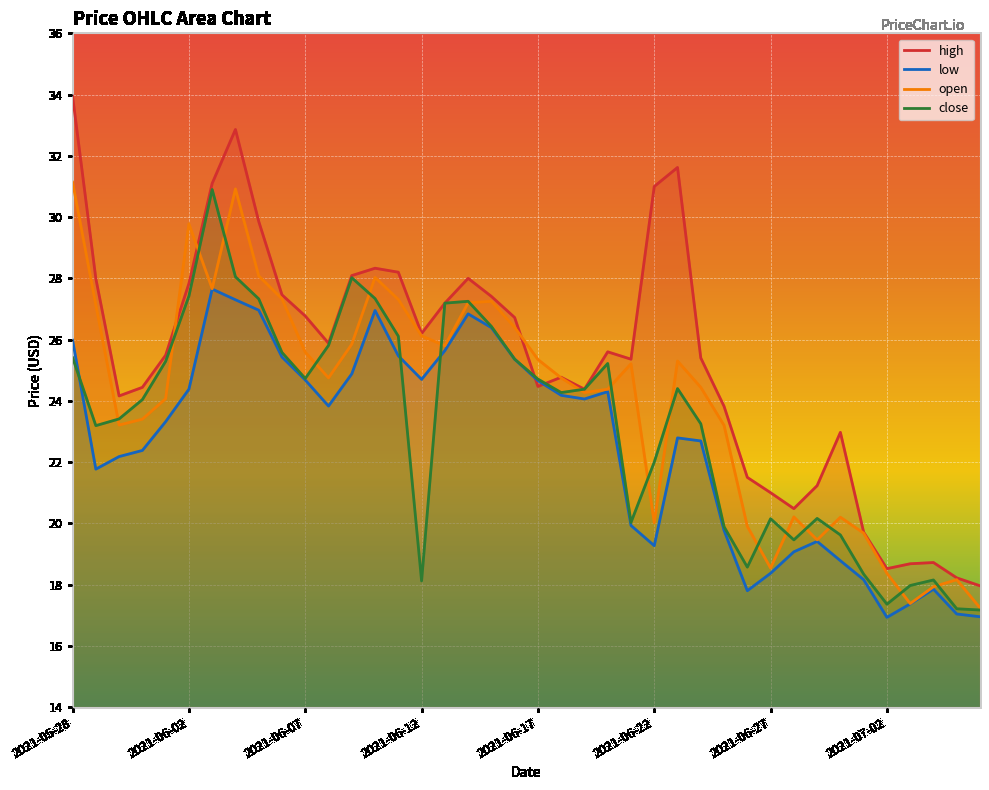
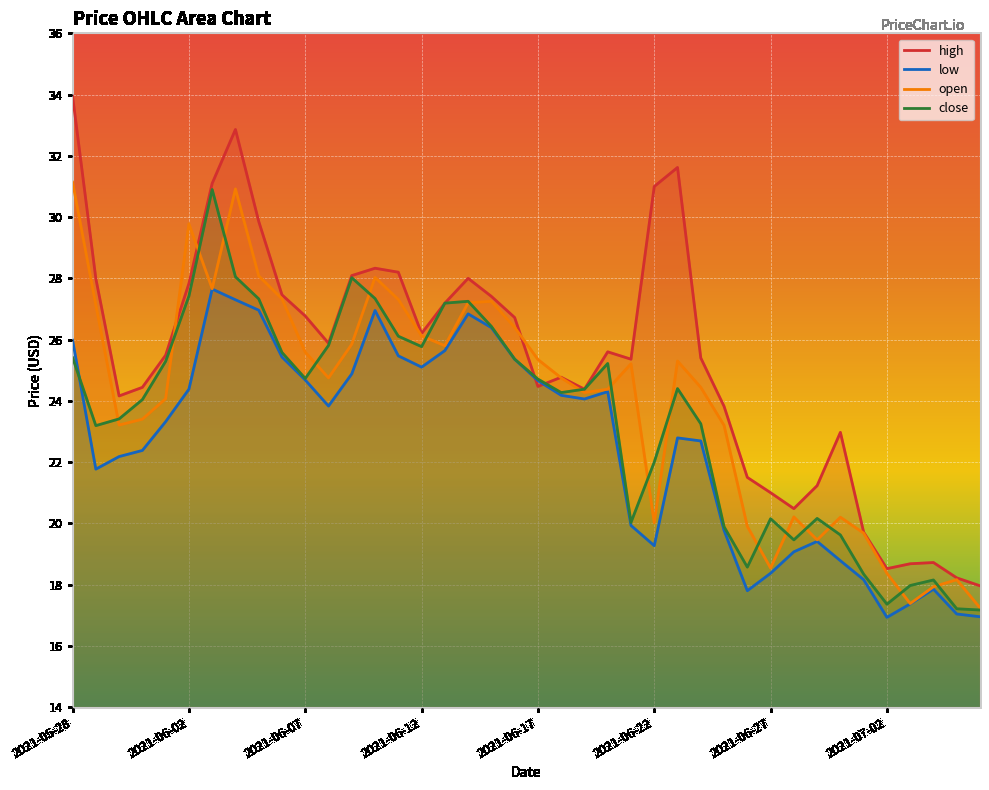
low, 2021-06-12: 24.7 -> 25.1
close, 2021-06-12: 18.1 -> 25.8
